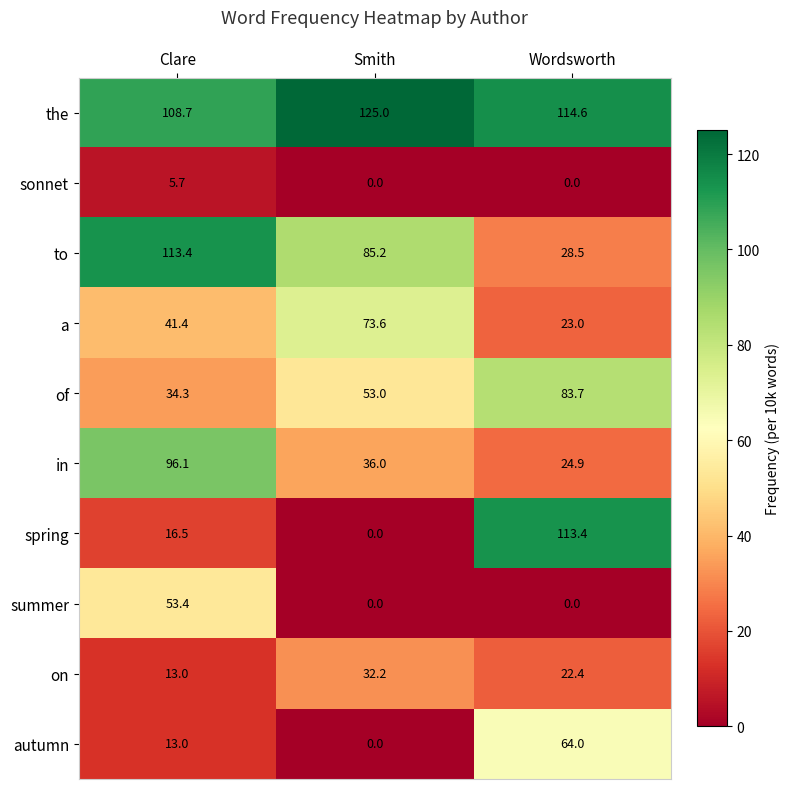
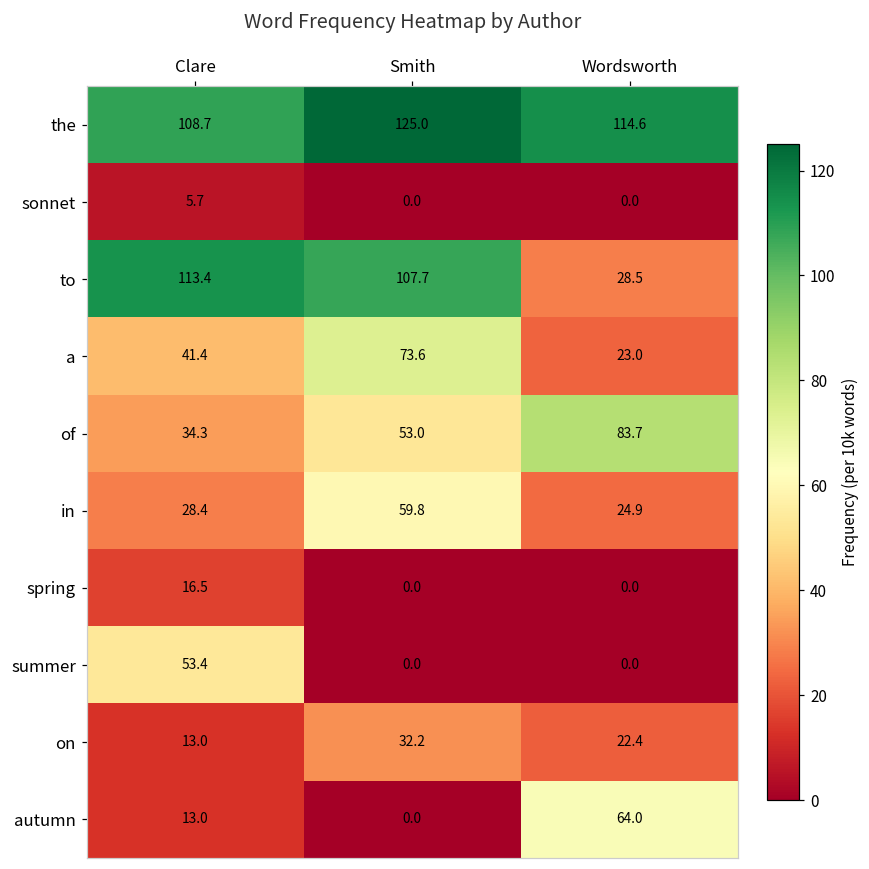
to, Smith: 85.2 -> 107.7
in, Clare: 96.1 -> 28.4
in, Smith: 36.0 -> 59.8
spring, Wordsworth: 113.4 -> 0.0
